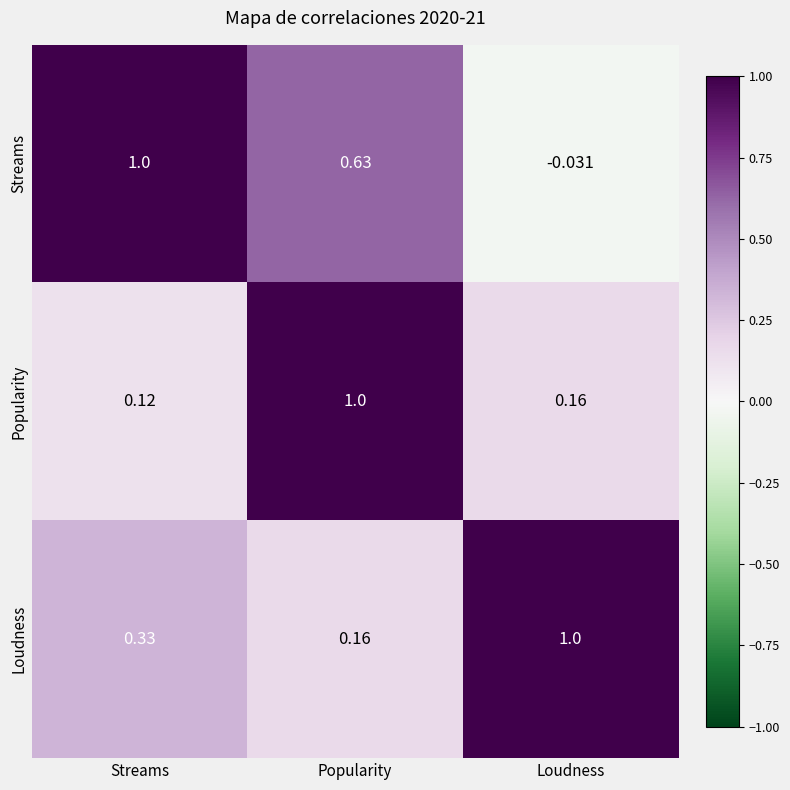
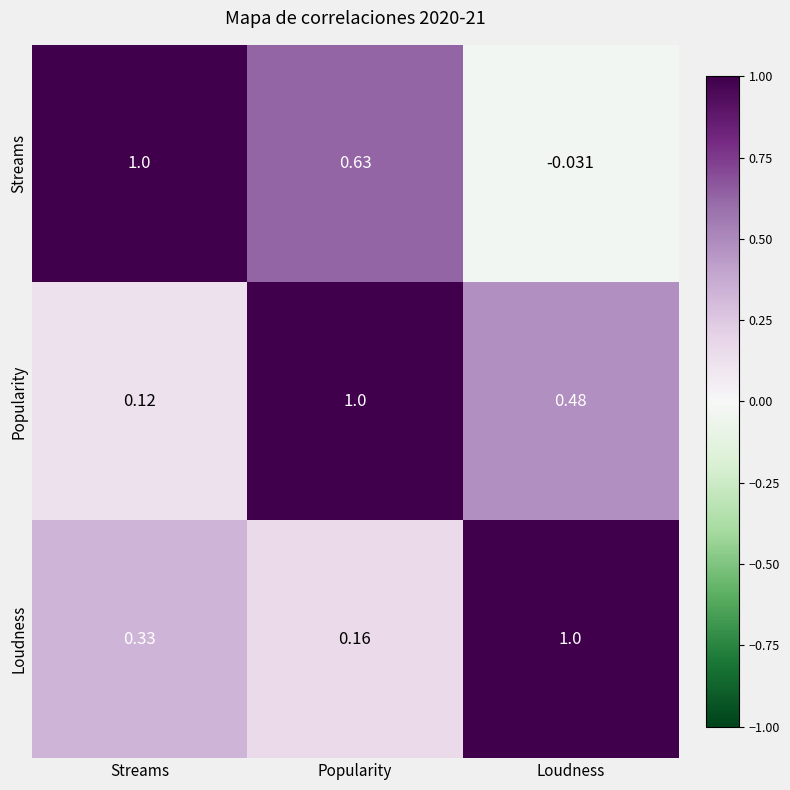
Popularity, Loudness: 0.16 -> 0.48
